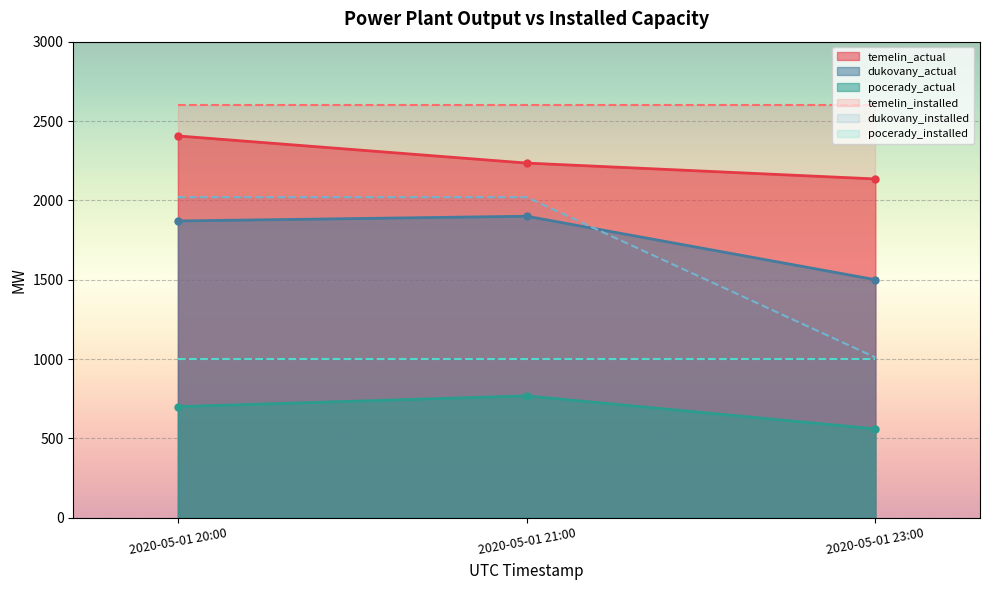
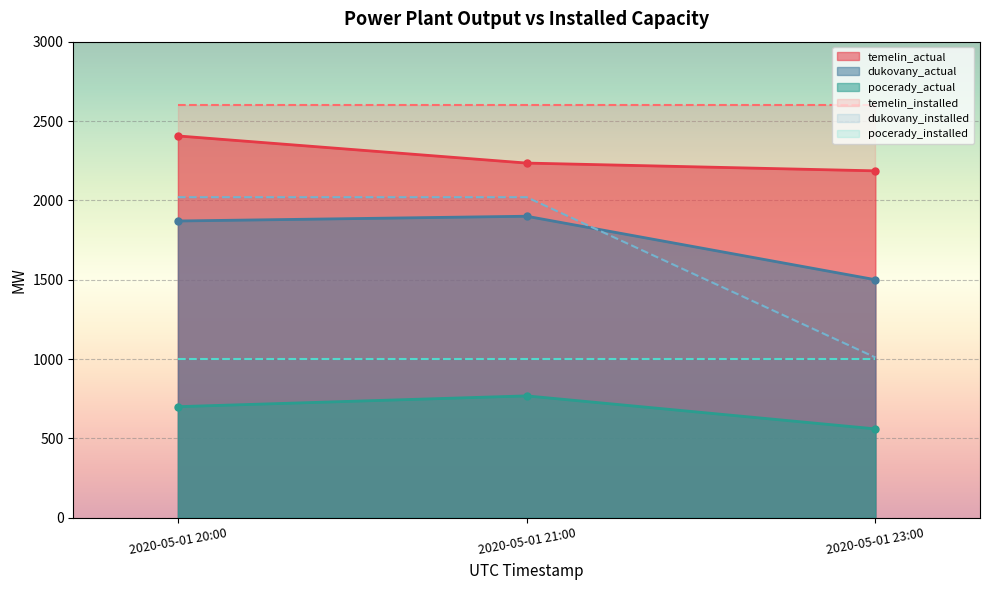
temelin_actual, 2020-05-01 23:00: 2140 -> 2190
